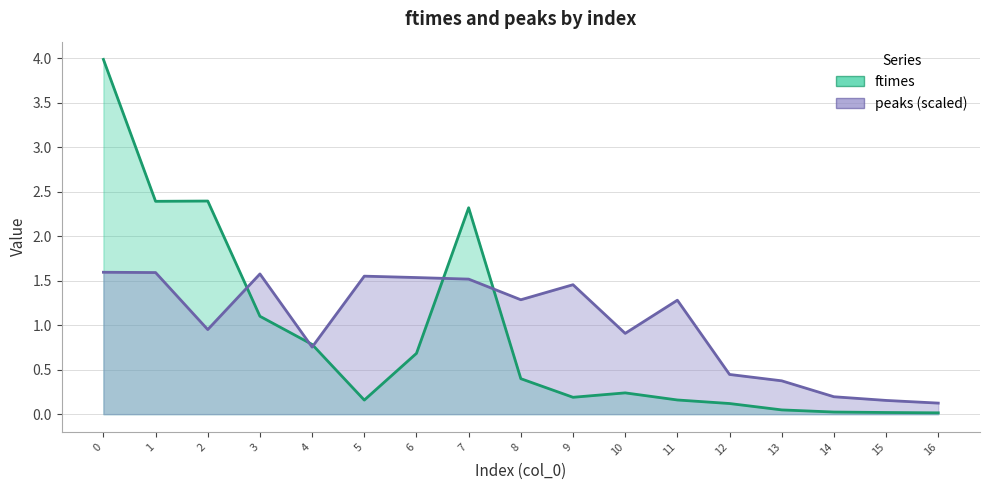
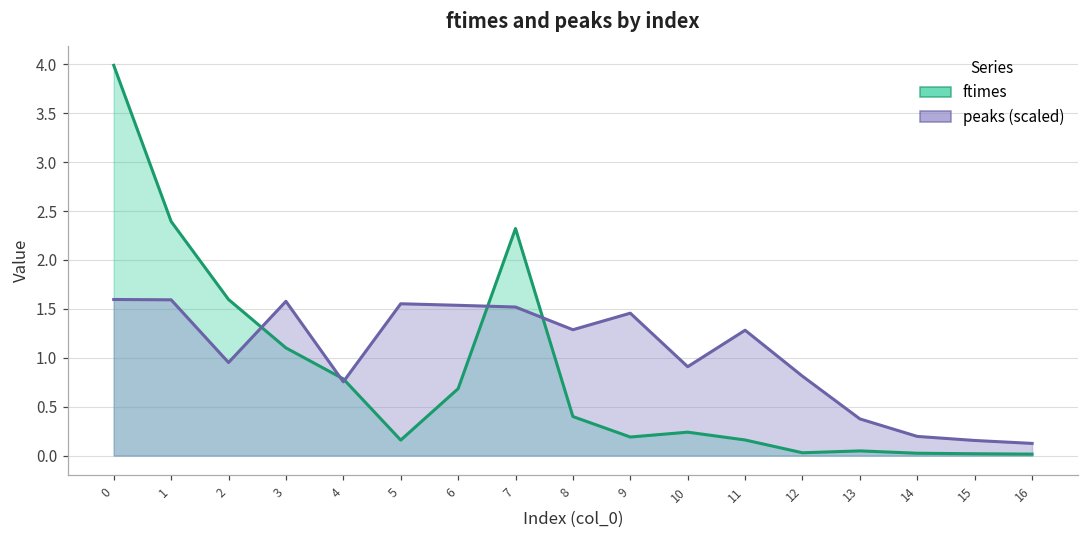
ftimes, 2: 2.4 -> 1.6
ftimes, 12: 0.1 -> 0.0
peaks (scaled), 12: 0.4 -> 0.8
